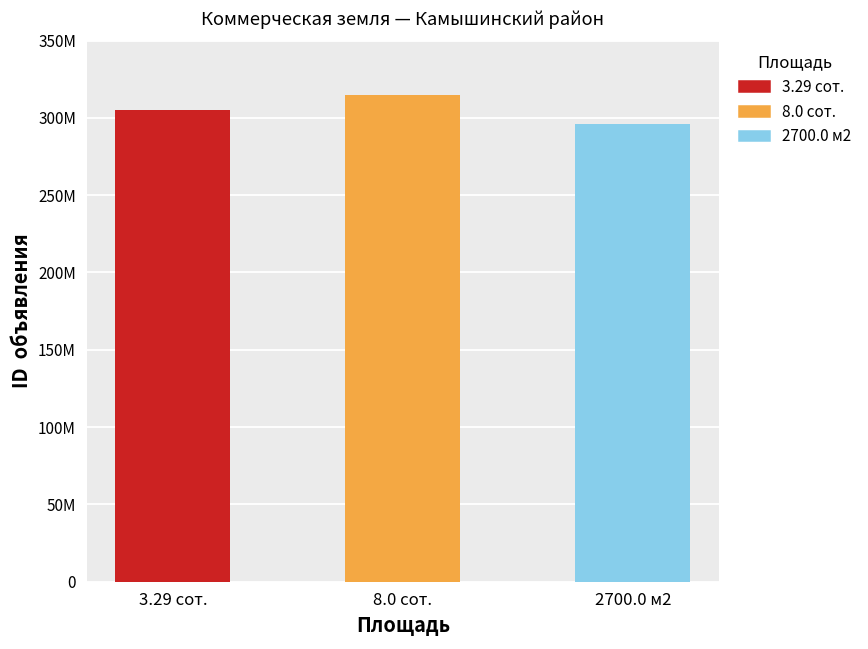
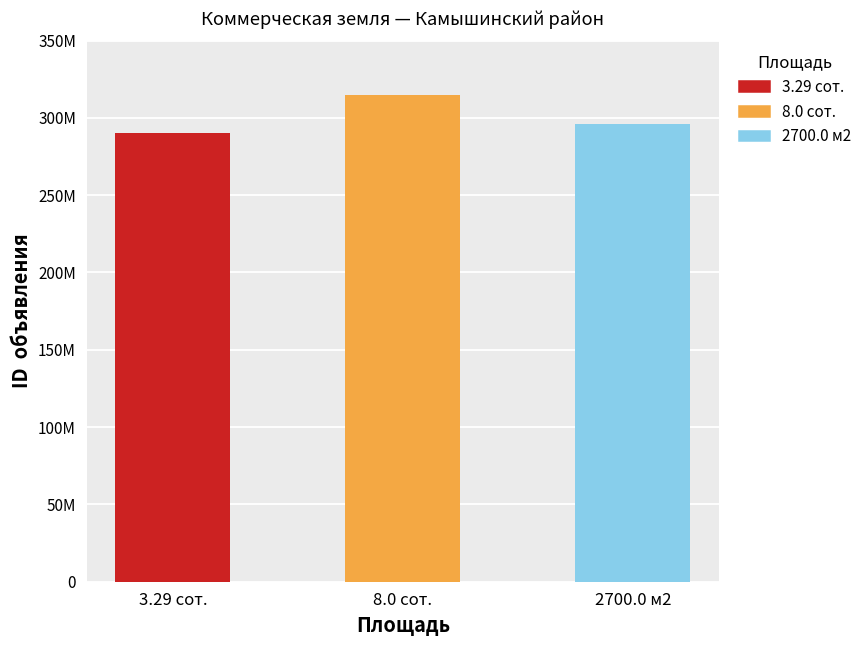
3.29 сот.: 305000000 -> 290000000
